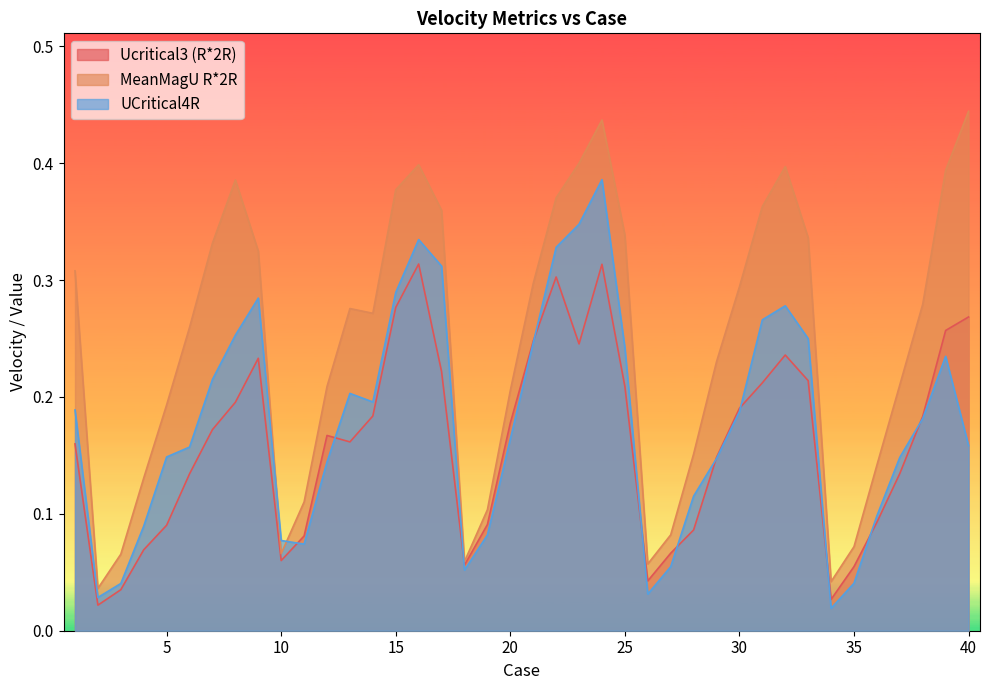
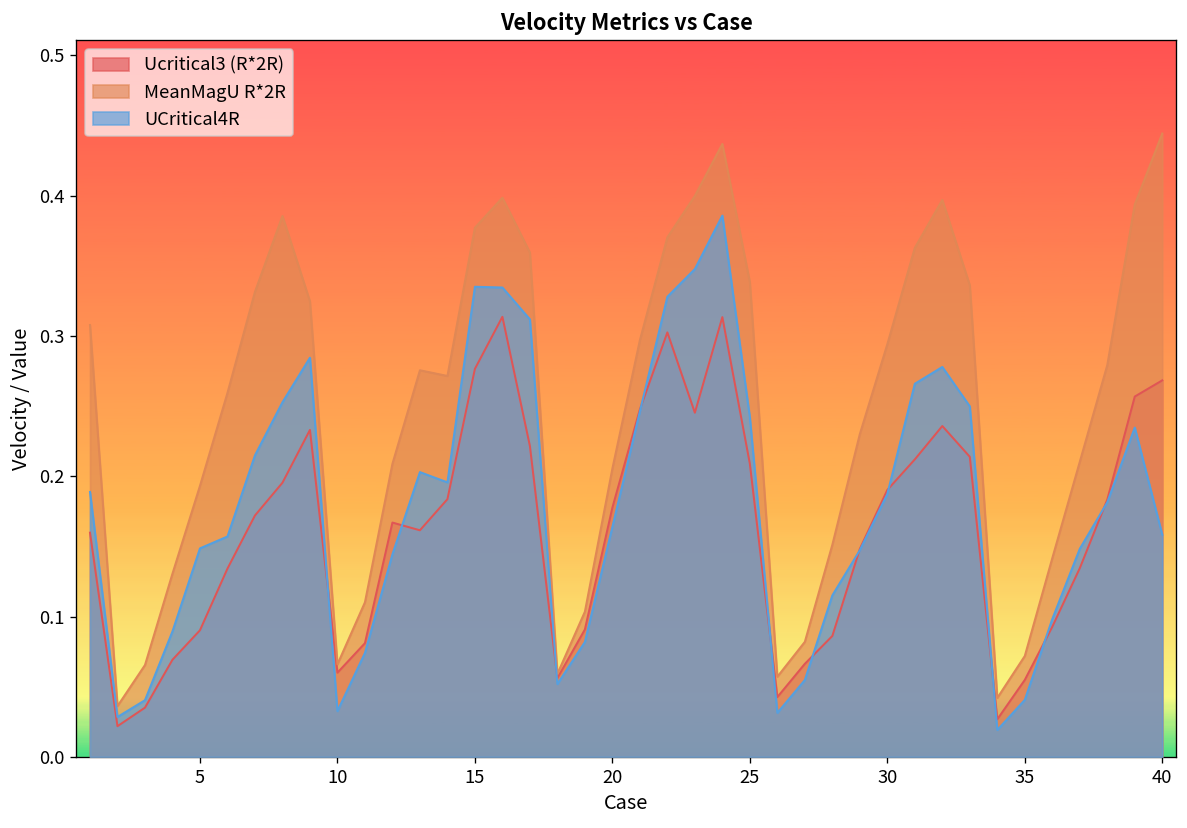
UCritical4R, 10: 0.077 -> 0.033
UCritical4R, 15: 0.289 -> 0.335
